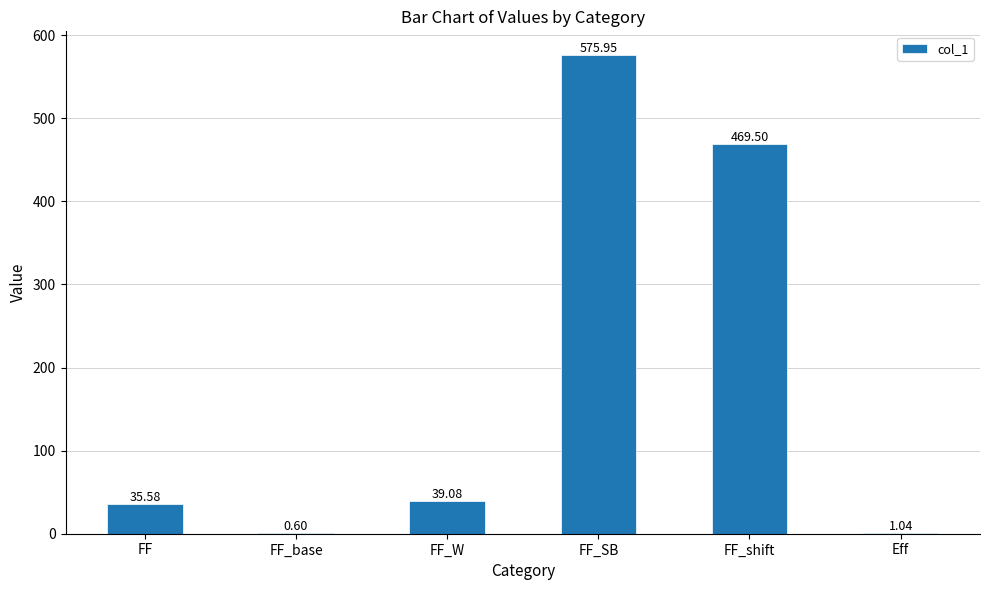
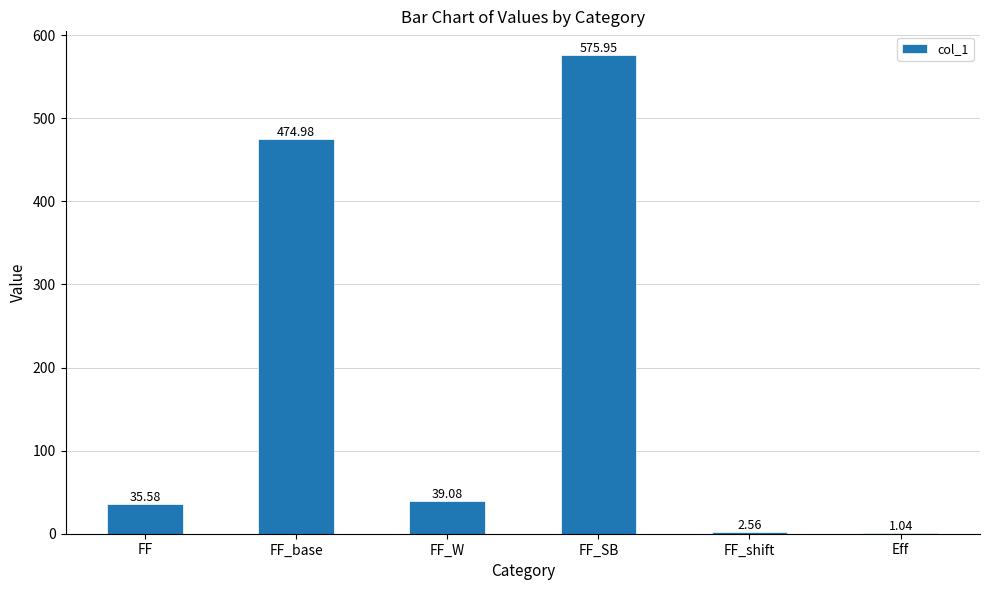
FF_base: 0.60 -> 474.98
FF_shift: 469.50 -> 2.56
